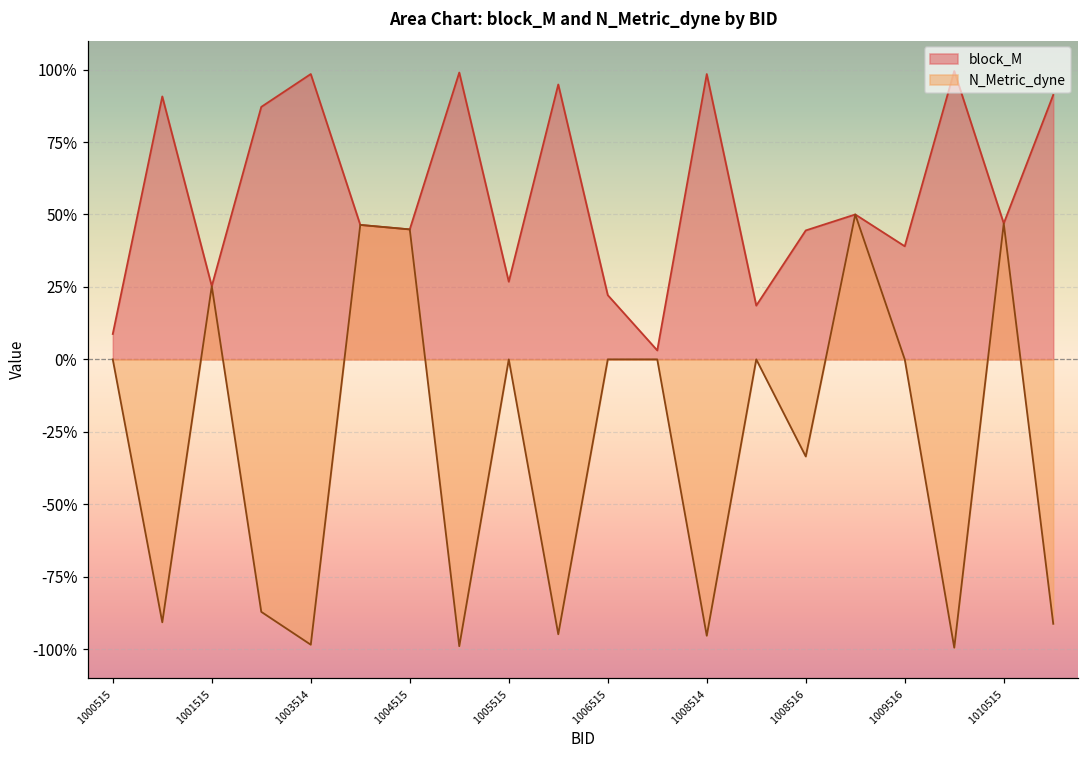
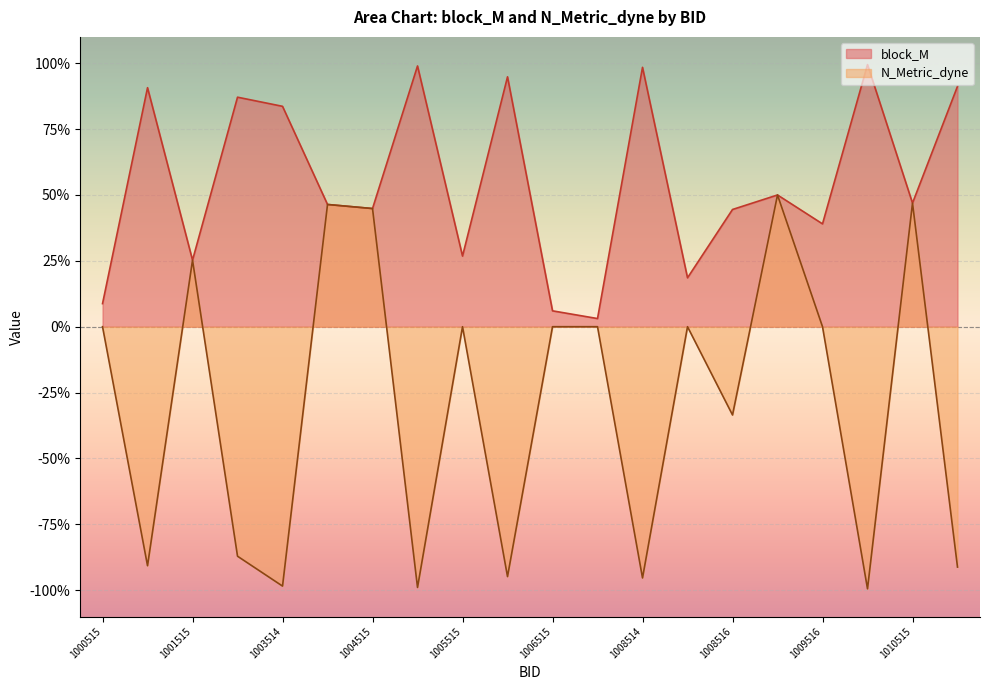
block_M, 1003514: 98% -> 84%
block_M, 1006515: 22% -> 6%
